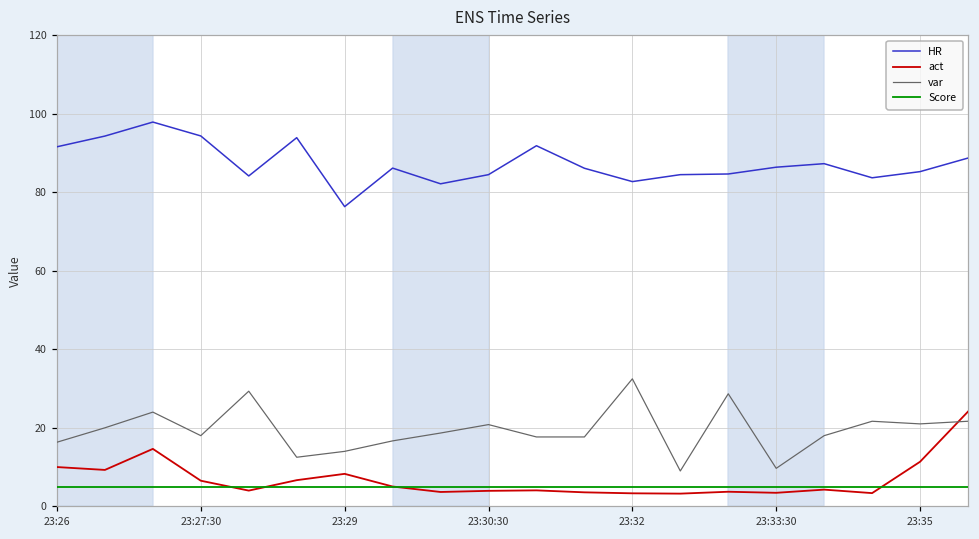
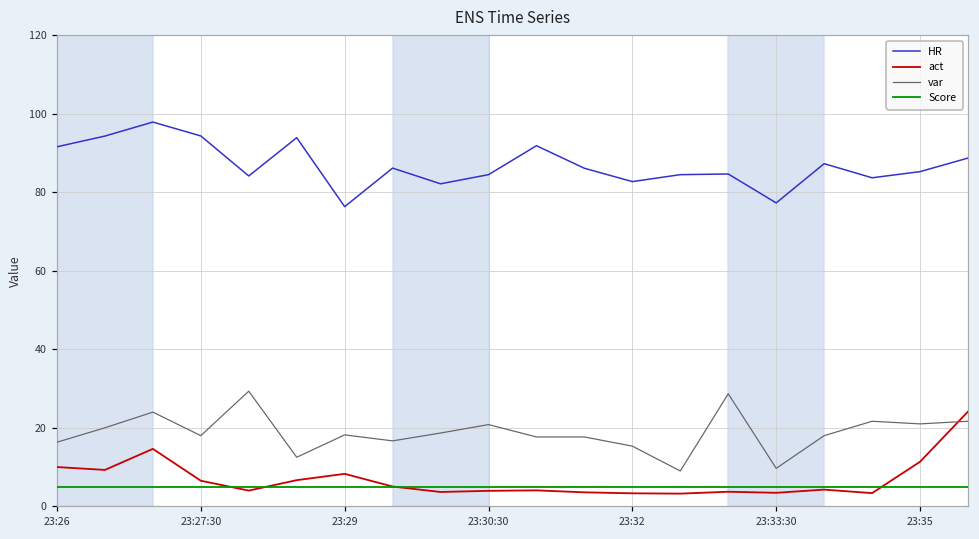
var, 23:29: 14 -> 18
var, 23:32: 32 -> 15
HR, 23:33:30: 86 -> 77
